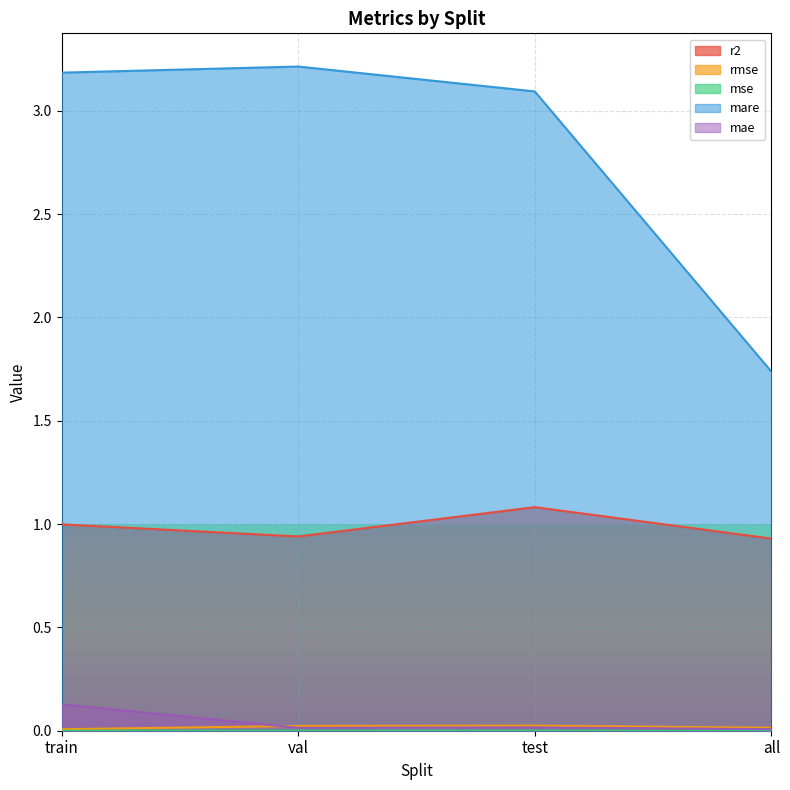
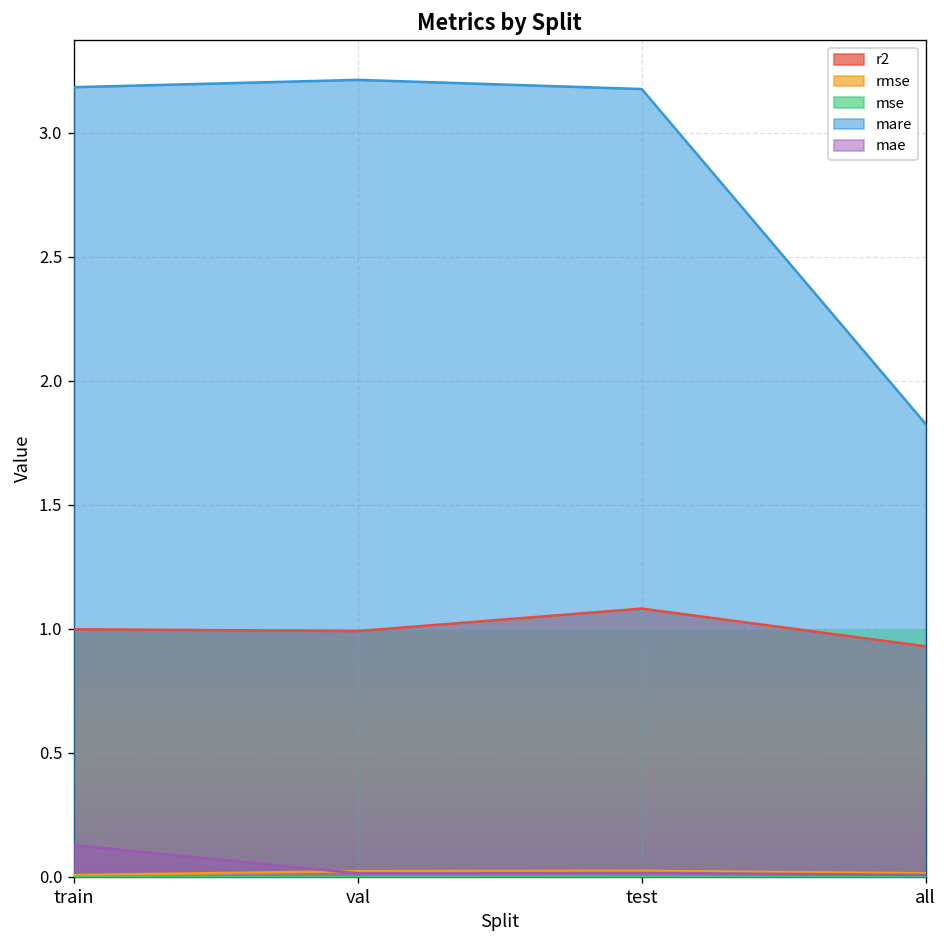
r2, val: 0.94 -> 0.99
mare, test: 3.09 -> 3.18
mare, all: 1.74 -> 1.83
